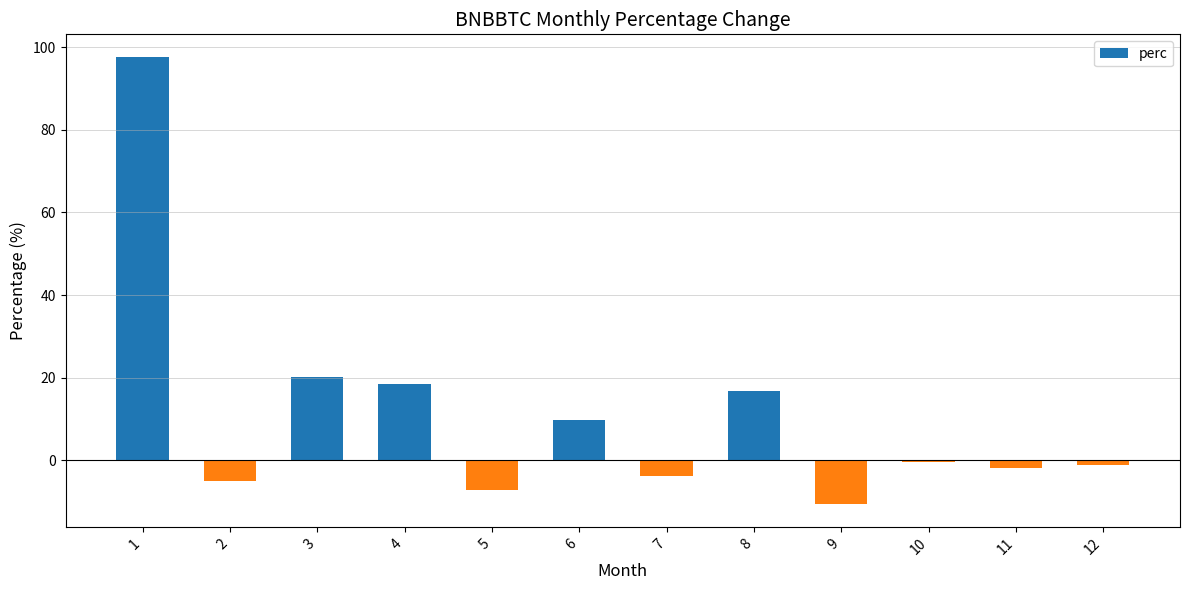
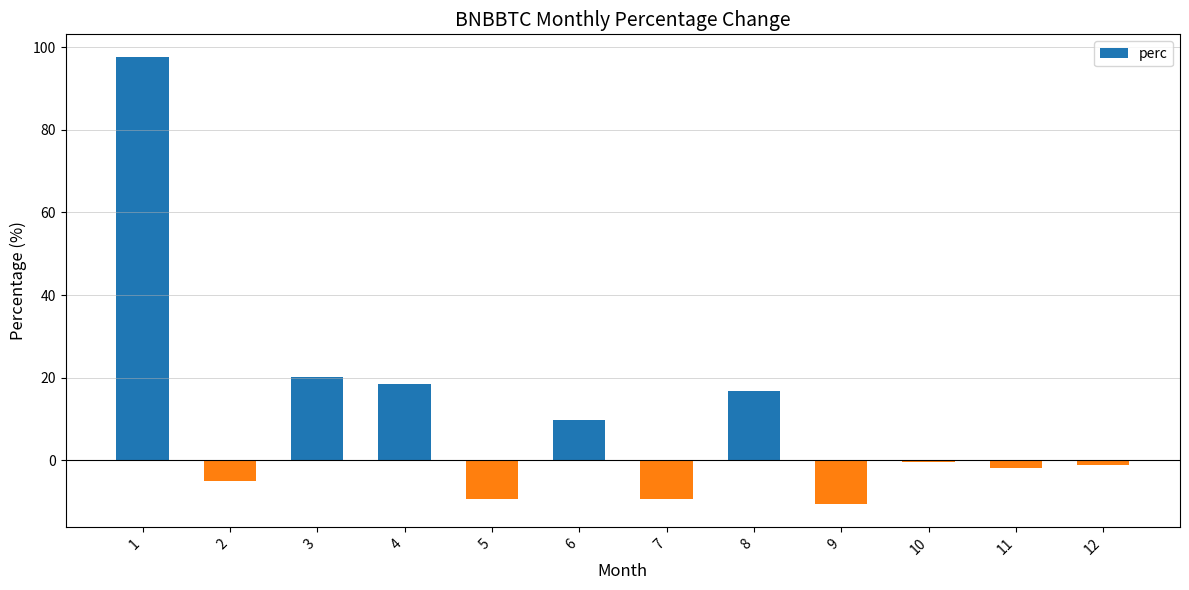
5: -7 -> -9
7: -4 -> -9
